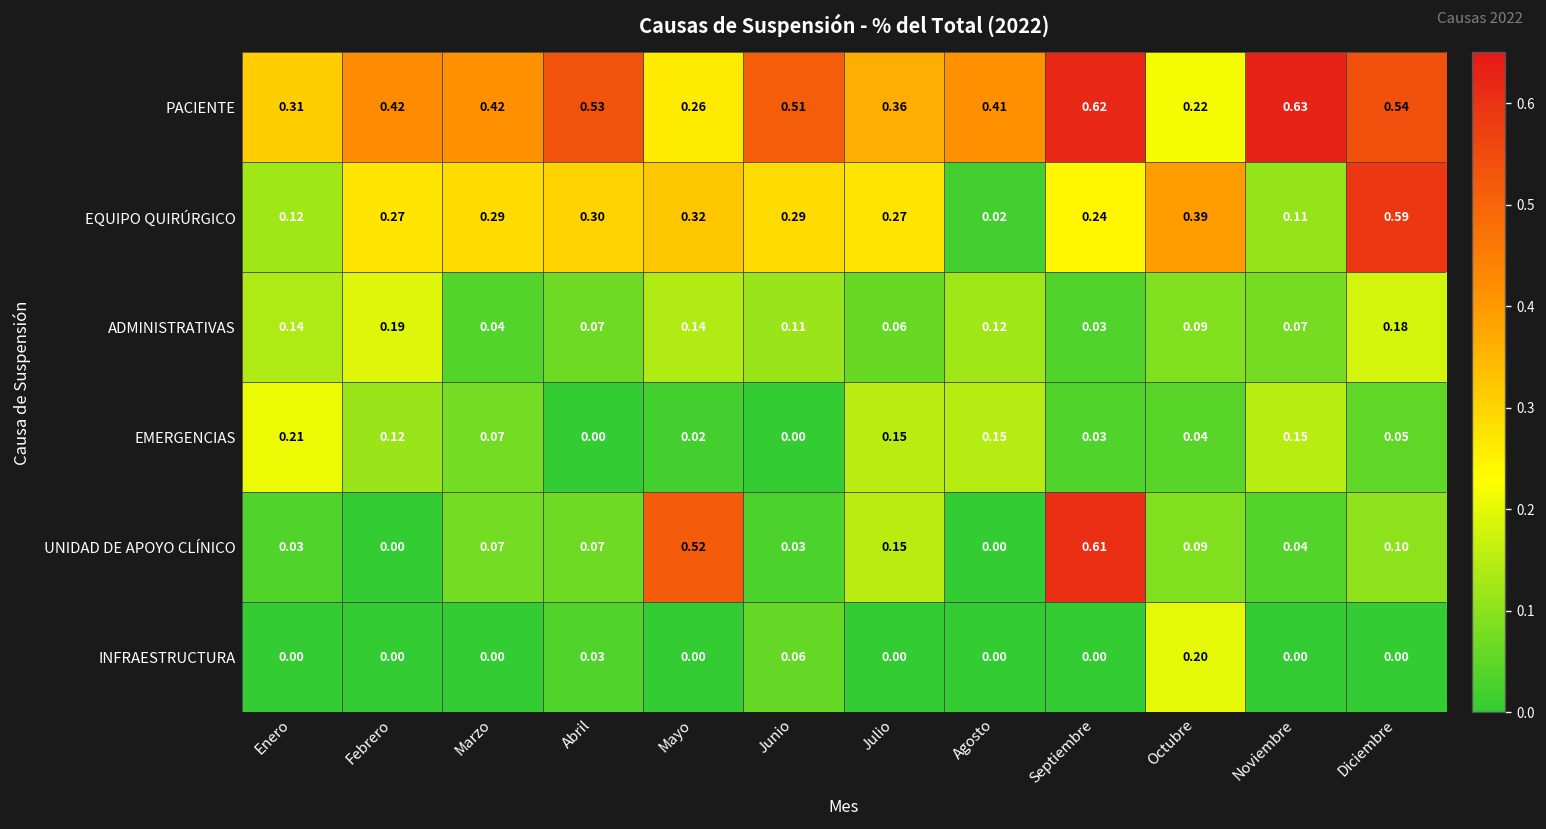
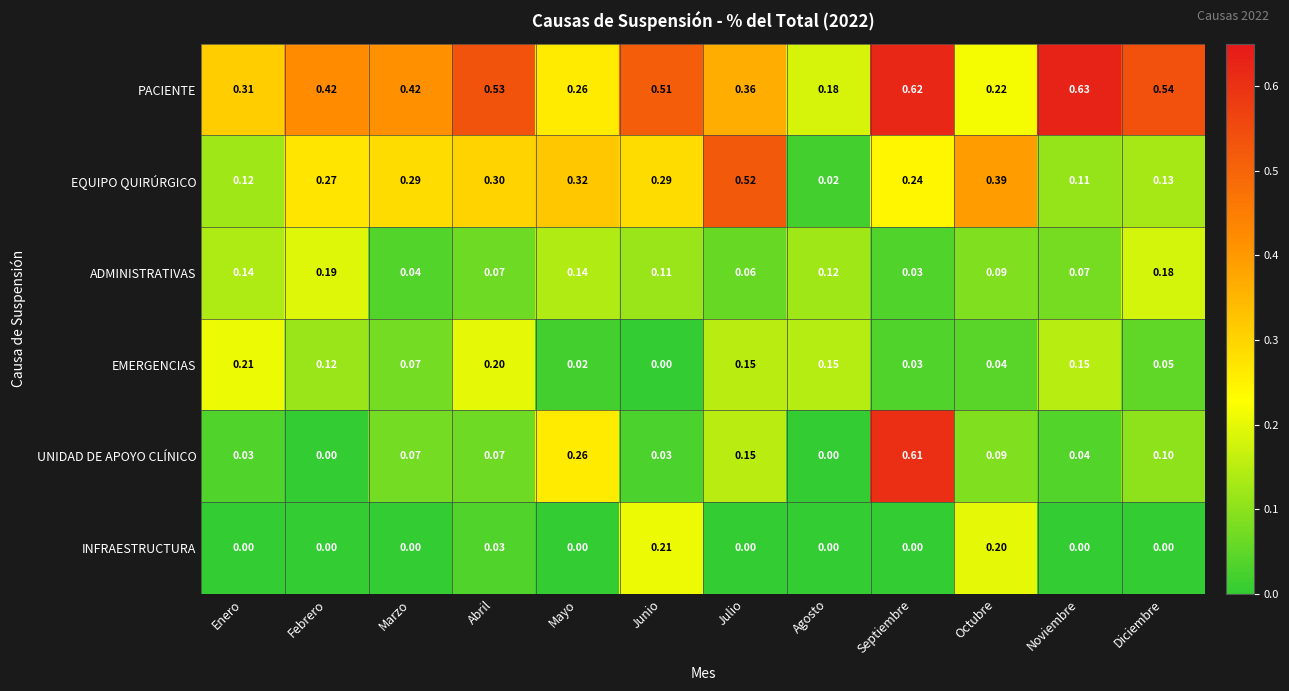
PACIENTE, Agosto: 0.41 -> 0.18
EQUIPO QUIRÚRGICO, Julio: 0.27 -> 0.52
EQUIPO QUIRÚRGICO, Diciembre: 0.59 -> 0.13
EMERGENCIAS, Abril: 0.00 -> 0.20
UNIDAD DE APOYO CLÍNICO, Mayo: 0.52 -> 0.26
INFRAESTRUCTURA, Junio: 0.06 -> 0.21
